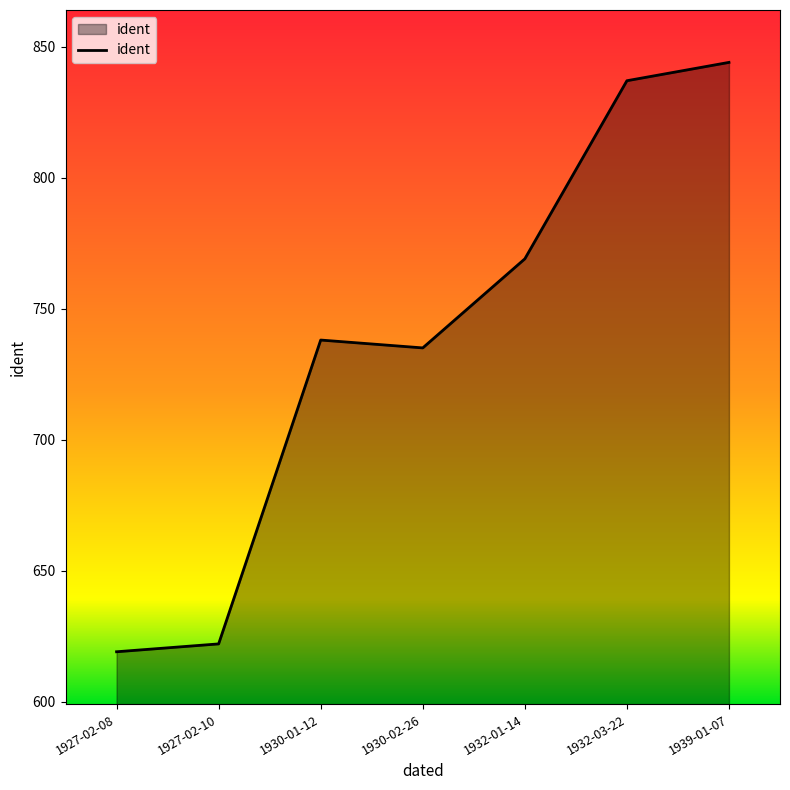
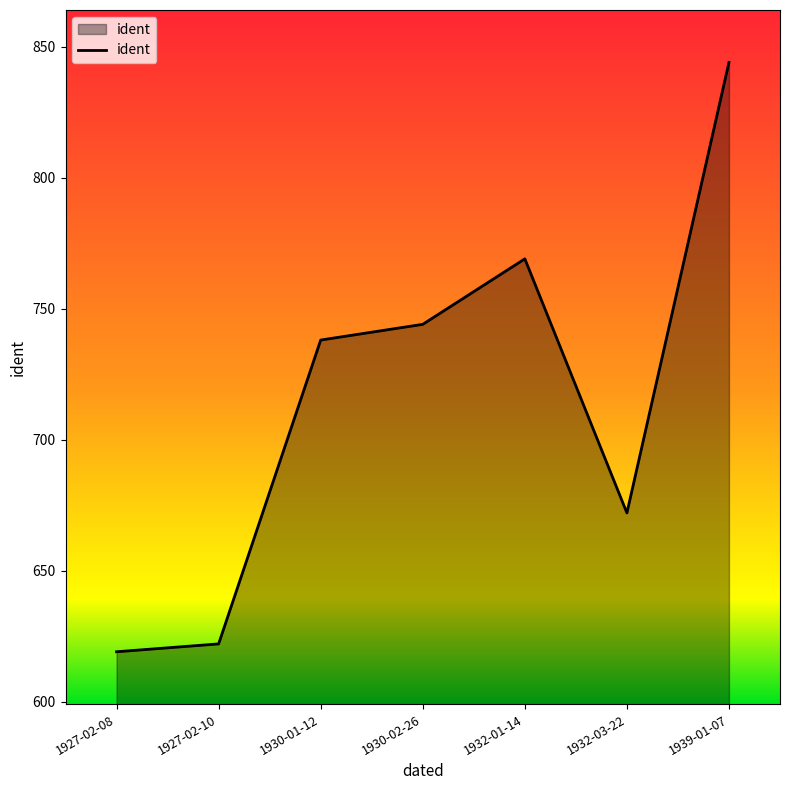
1930-02-26: 735 -> 744
1932-03-22: 837 -> 672
